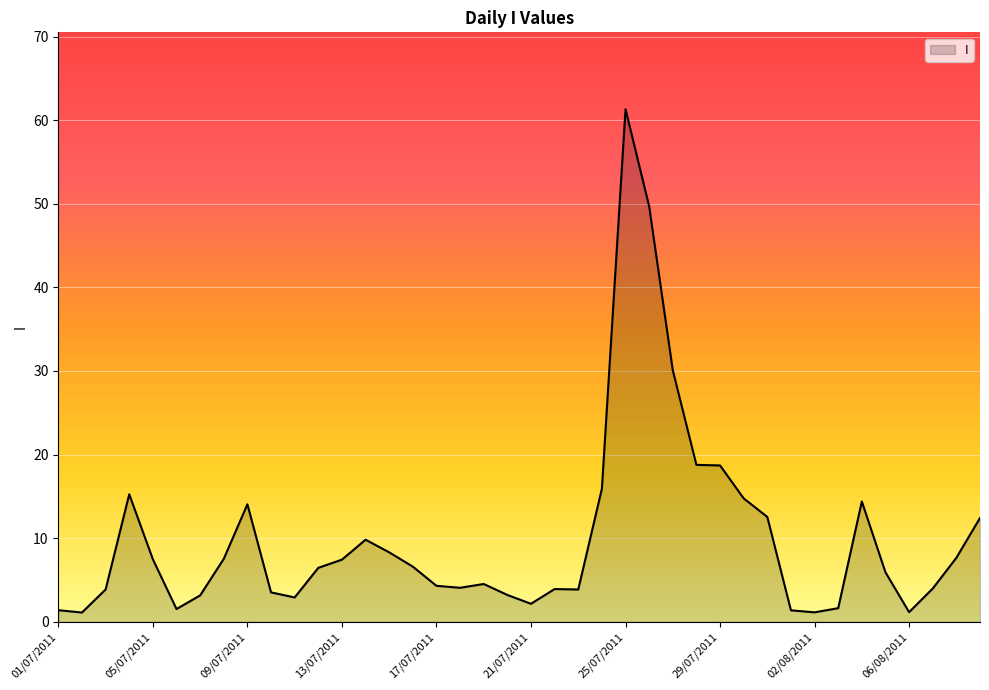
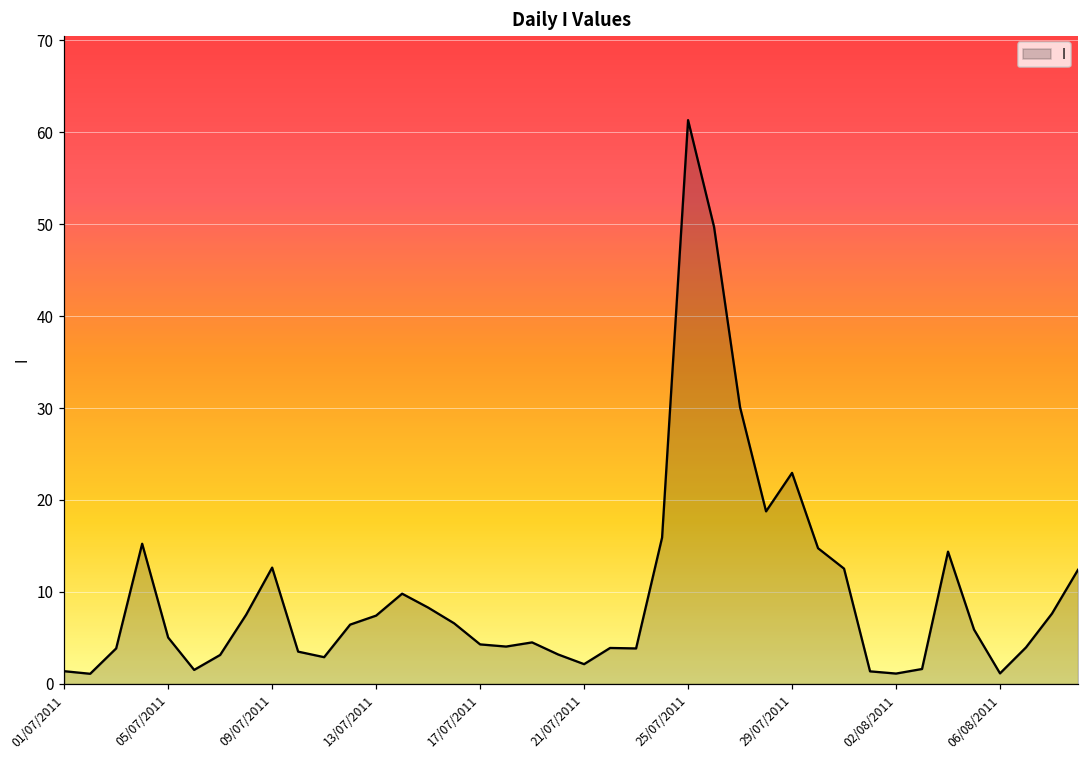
05/07/2011: 7 -> 5
09/07/2011: 14 -> 13
29/07/2011: 19 -> 23
